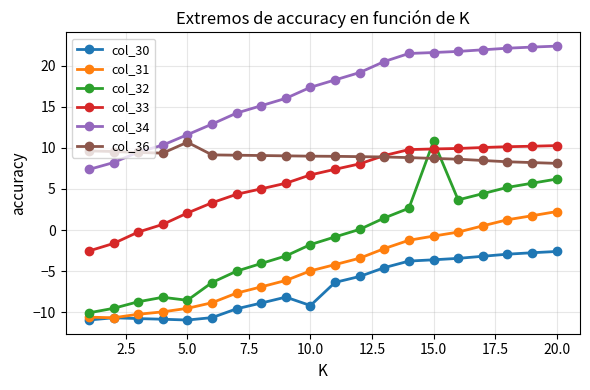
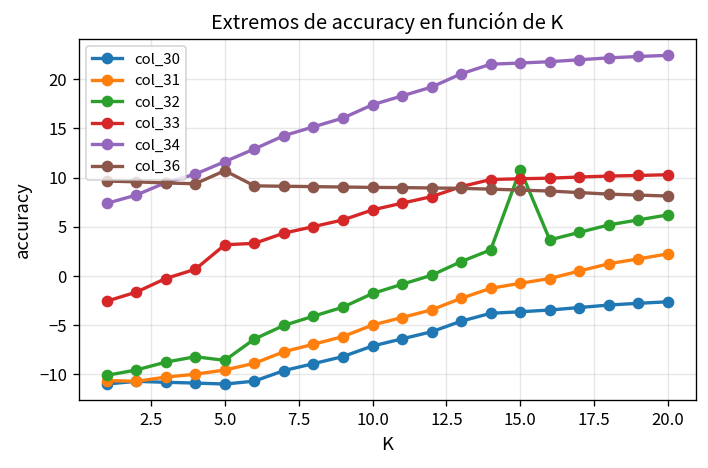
col_33, 5.0: 2 -> 3
col_30, 10.0: -9 -> -7
